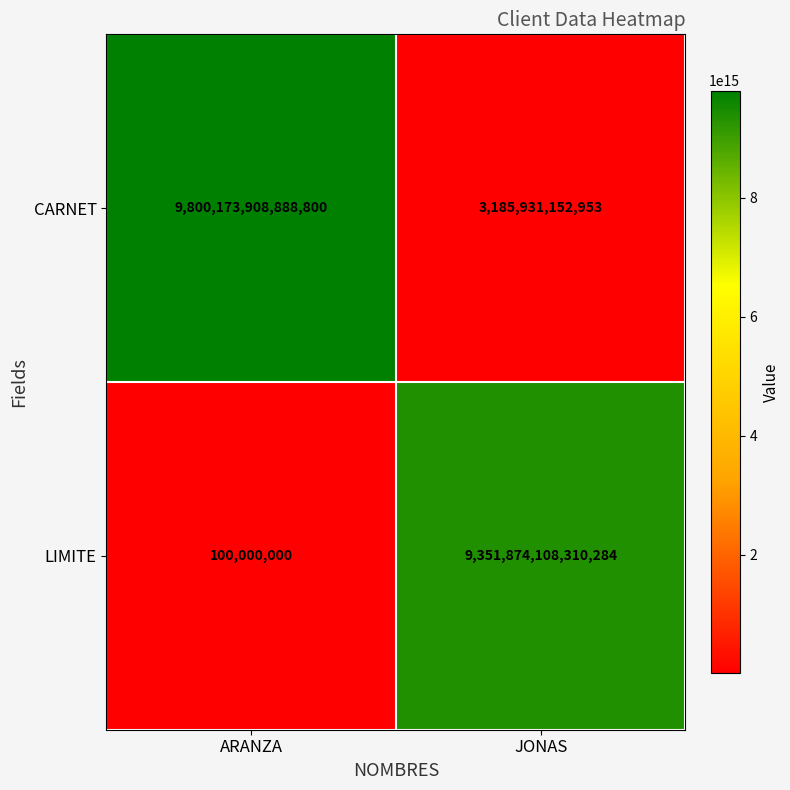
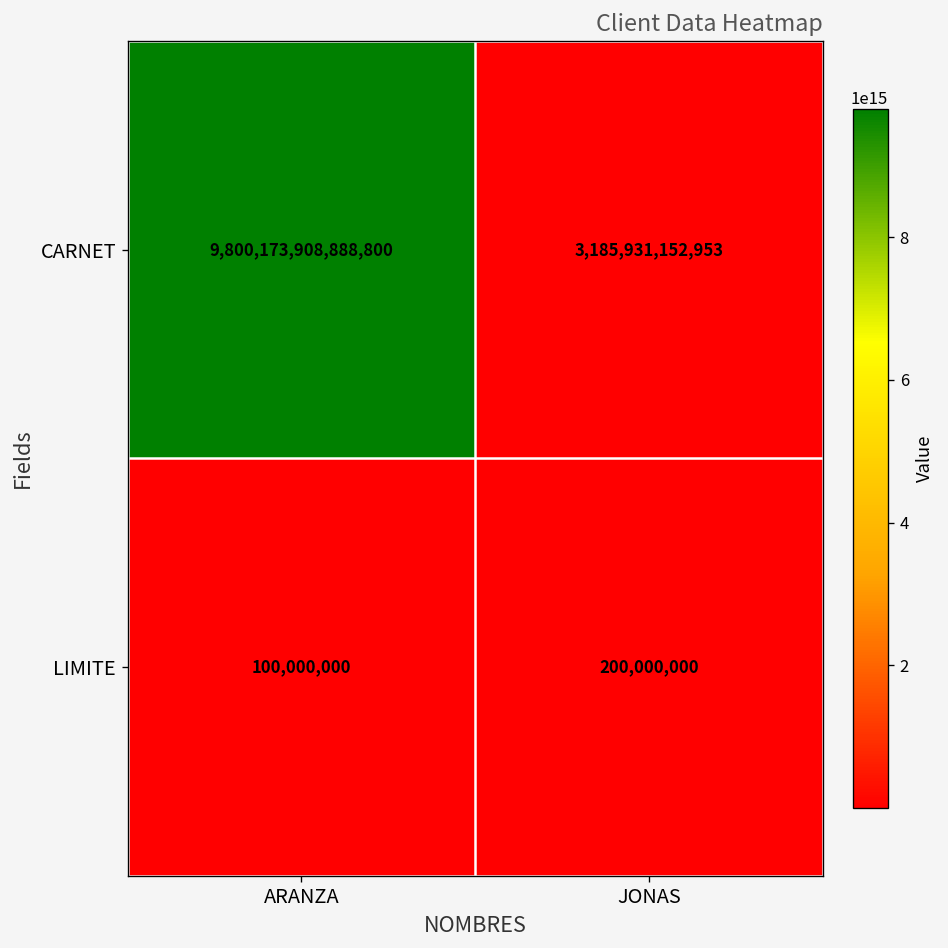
LIMITE, JONAS: 9,351,874,108,310,284 -> 200,000,000
